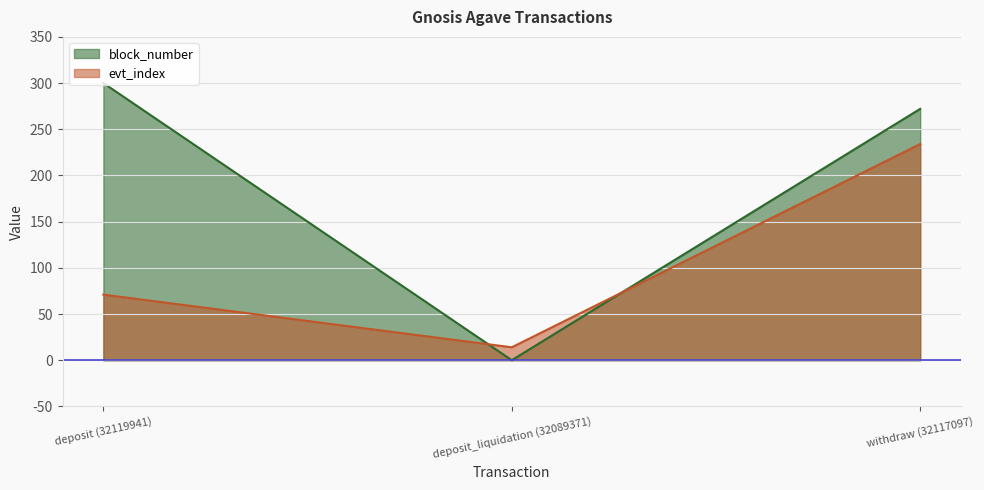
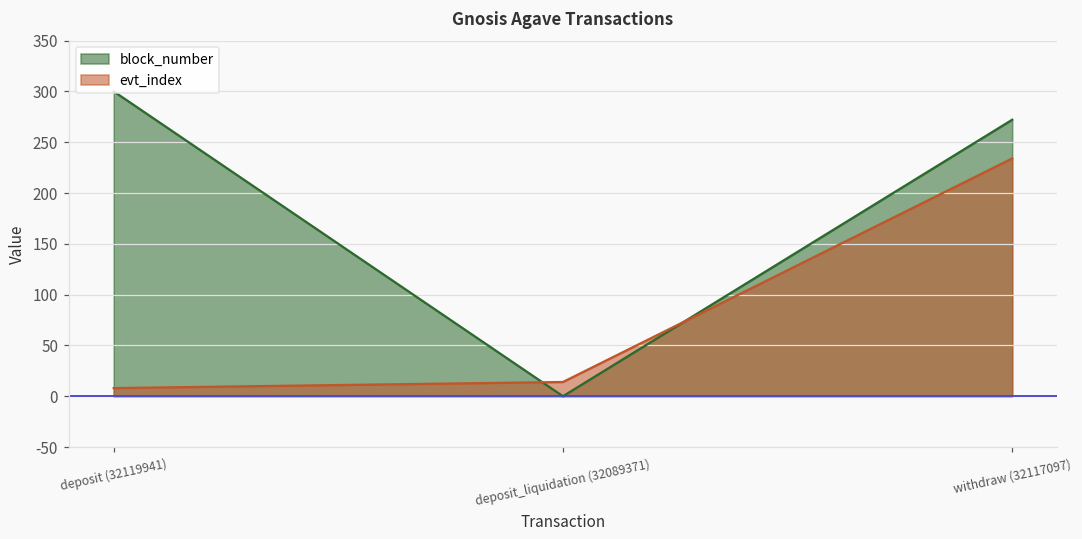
evt_index, deposit (32119941): 70 -> 10
